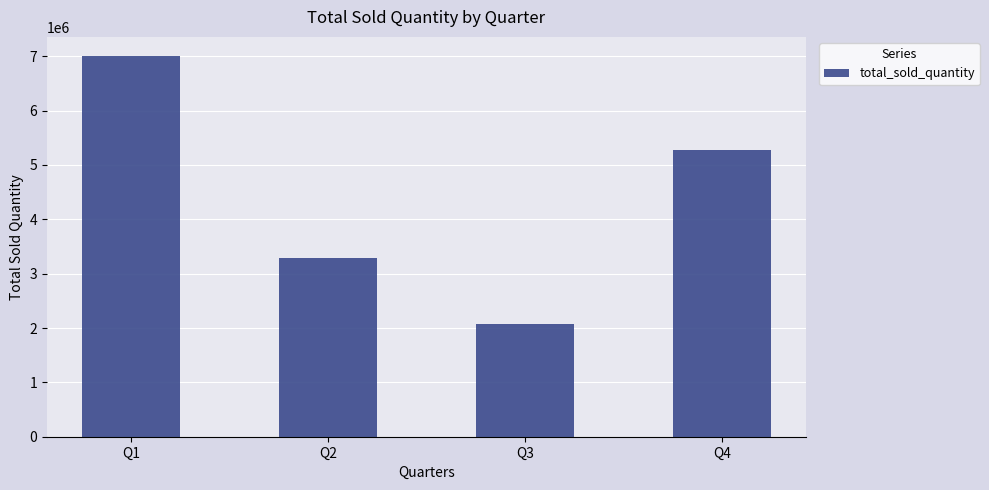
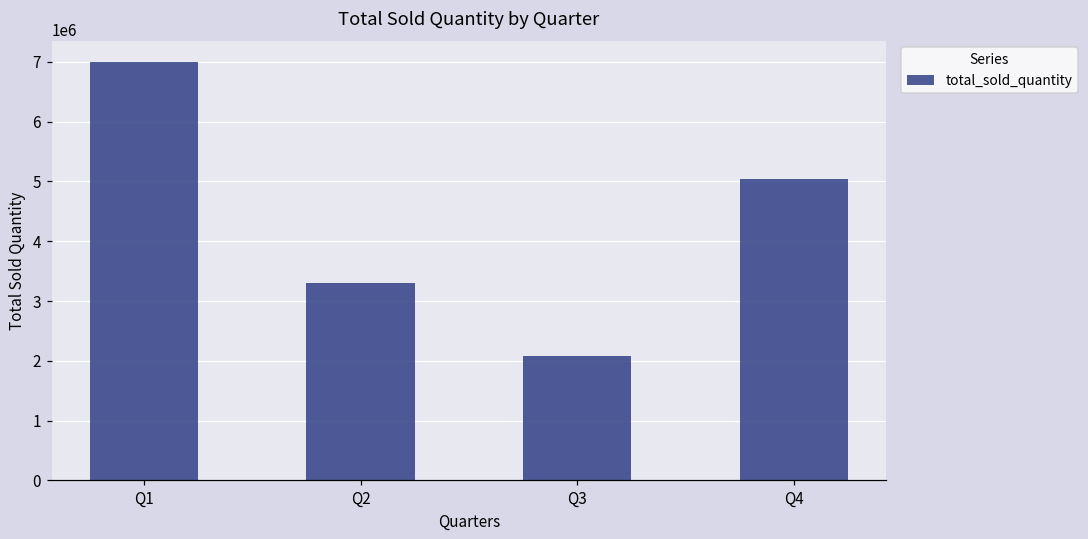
Q4: 5300000 -> 5000000
